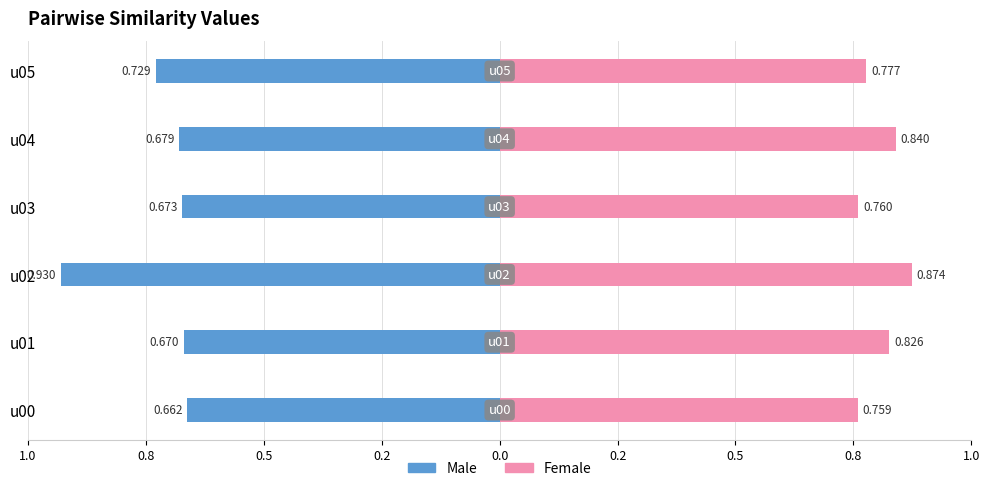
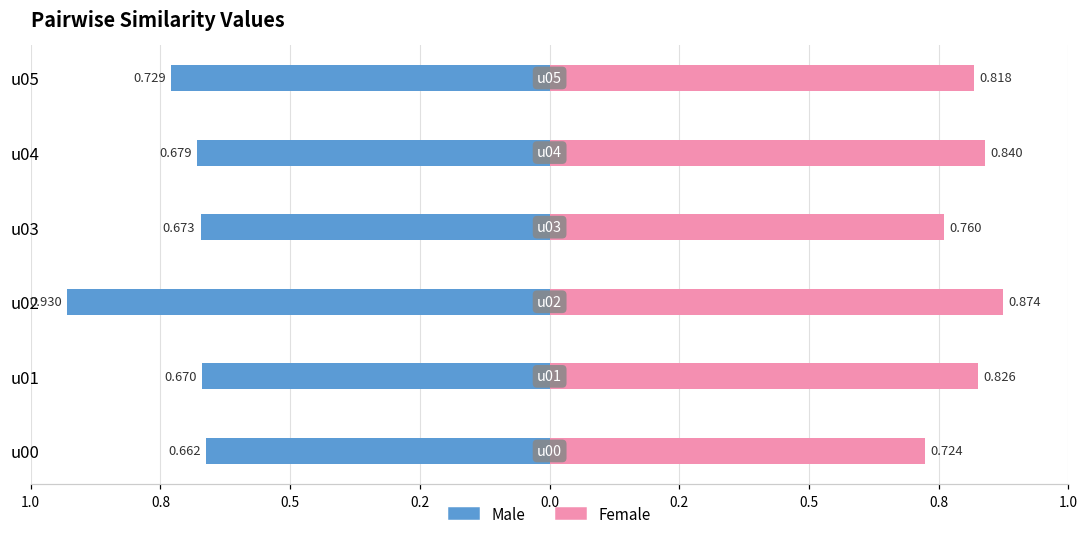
Female, u05: 0.777 -> 0.818
Female, u00: 0.759 -> 0.724
